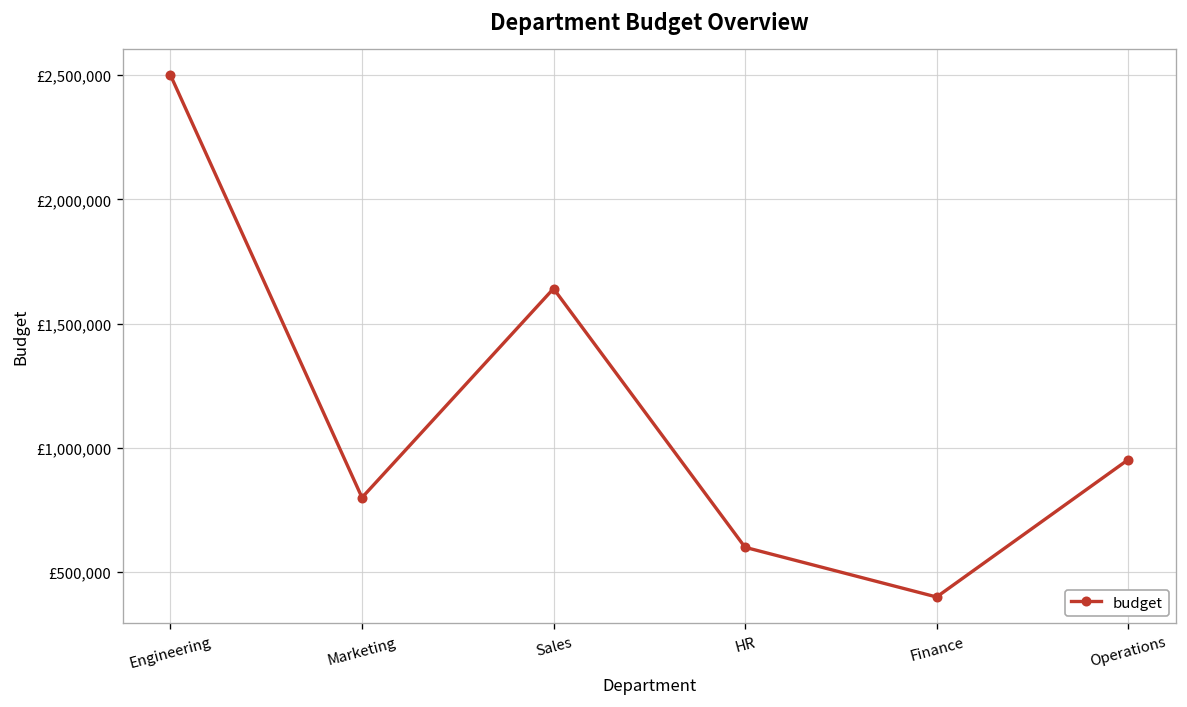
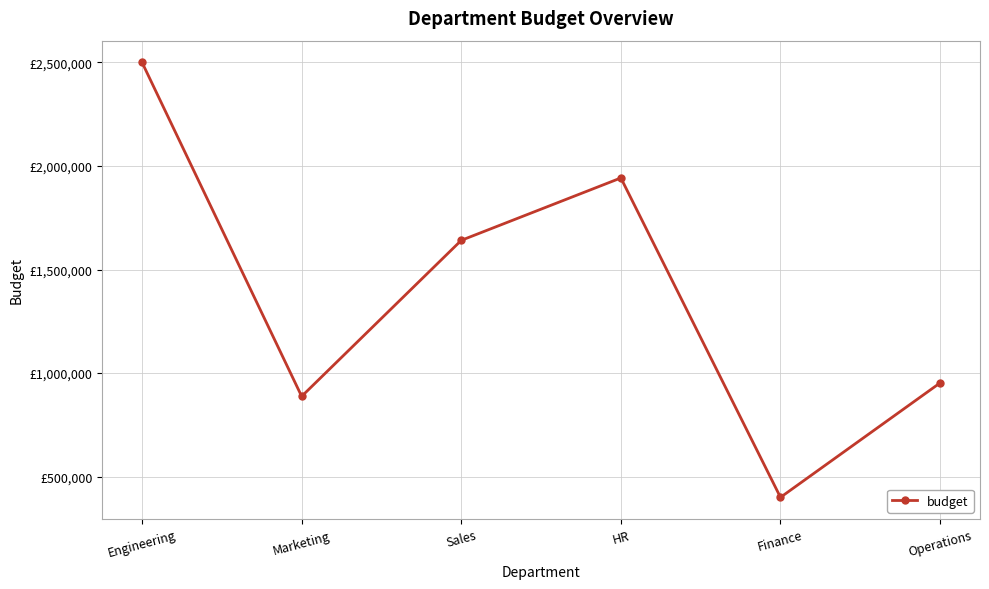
Marketing: £800,000 -> £890,000
HR: £600,000 -> £1,940,000
